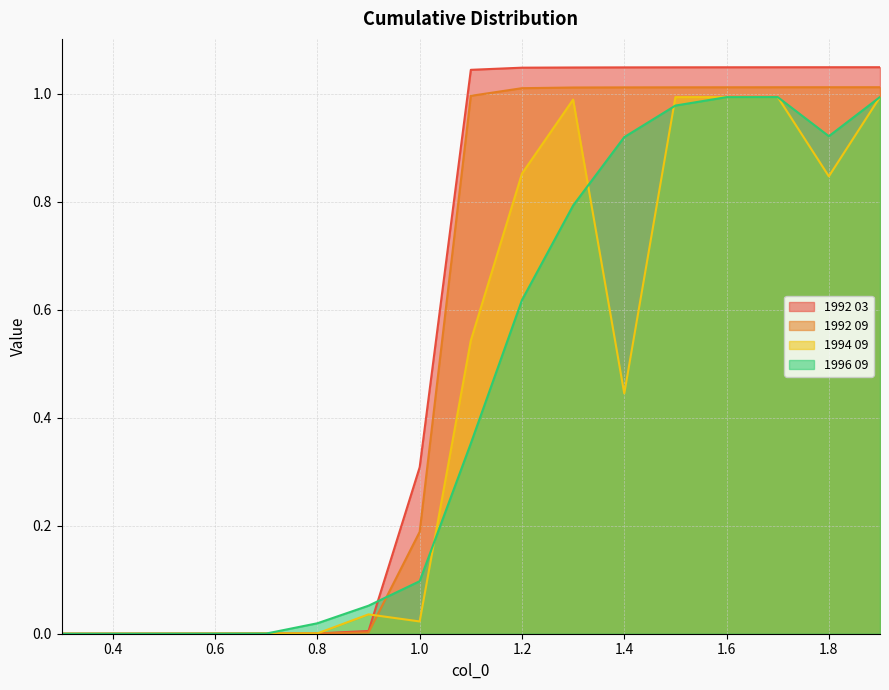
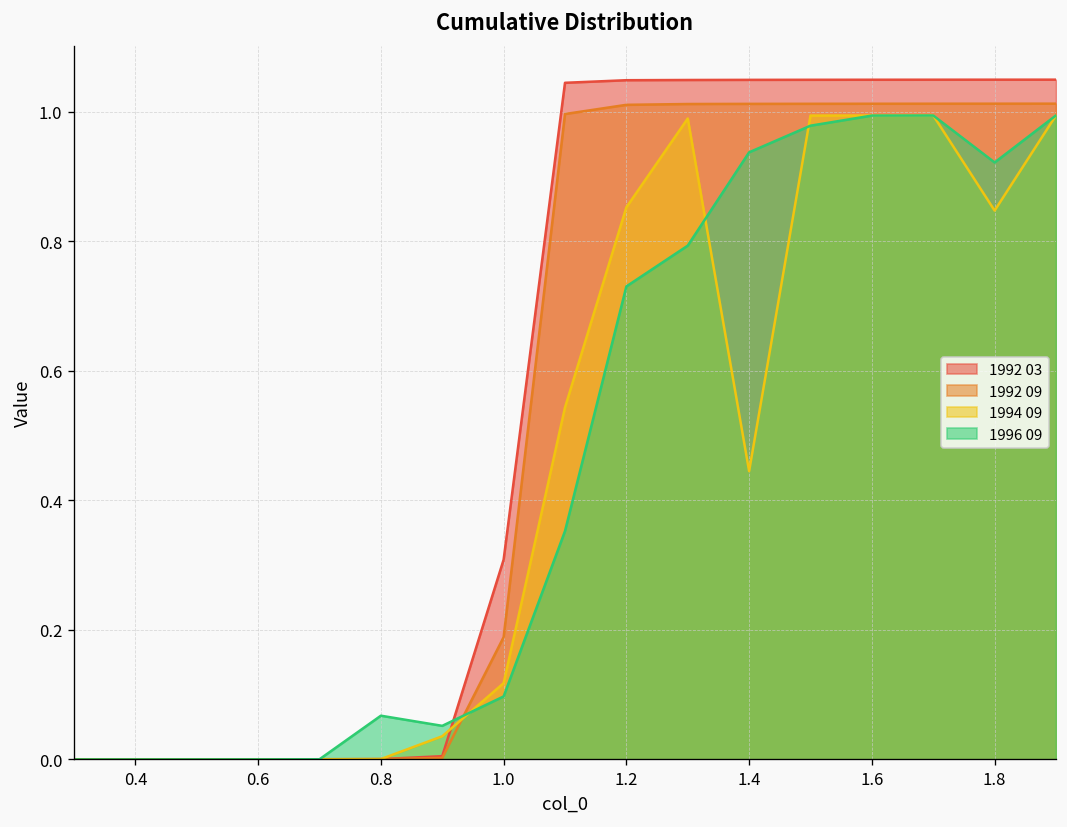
1996 09, 0.8: 0.02 -> 0.07
1994 09, 1.0: 0.02 -> 0.12
1996 09, 1.2: 0.62 -> 0.73
1996 09, 1.4: 0.92 -> 0.94
